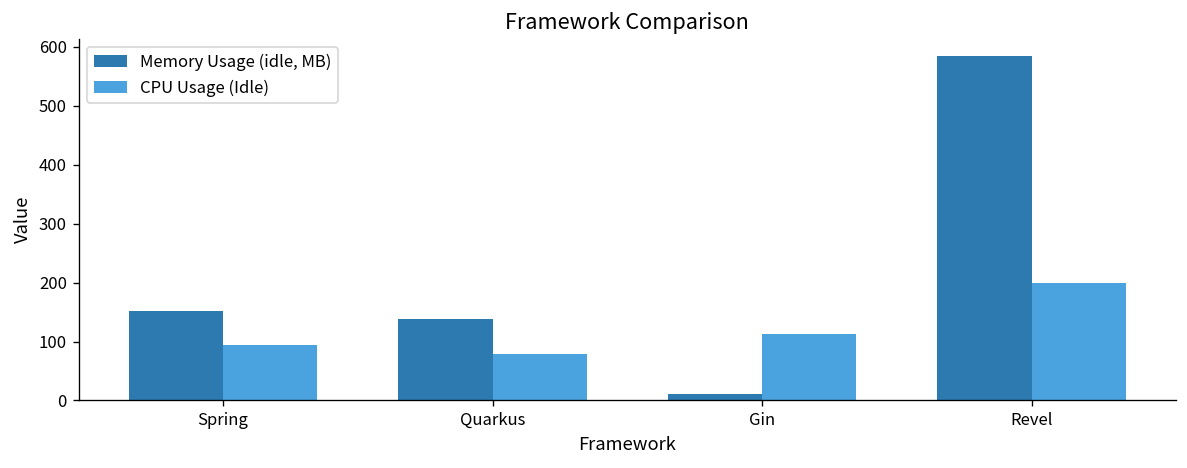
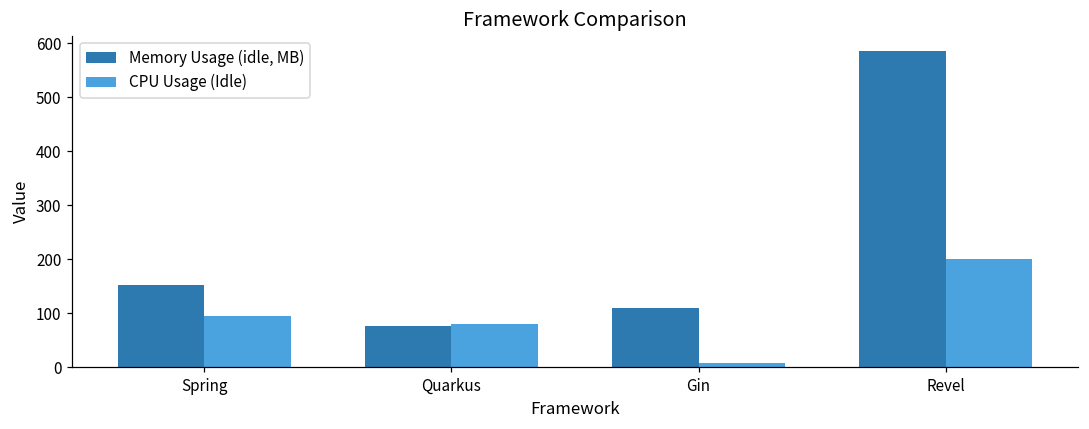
Memory Usage (idle, MB), Quarkus: 140 -> 80
Memory Usage (idle, MB), Gin: 10 -> 110
CPU Usage (Idle), Gin: 110 -> 10
